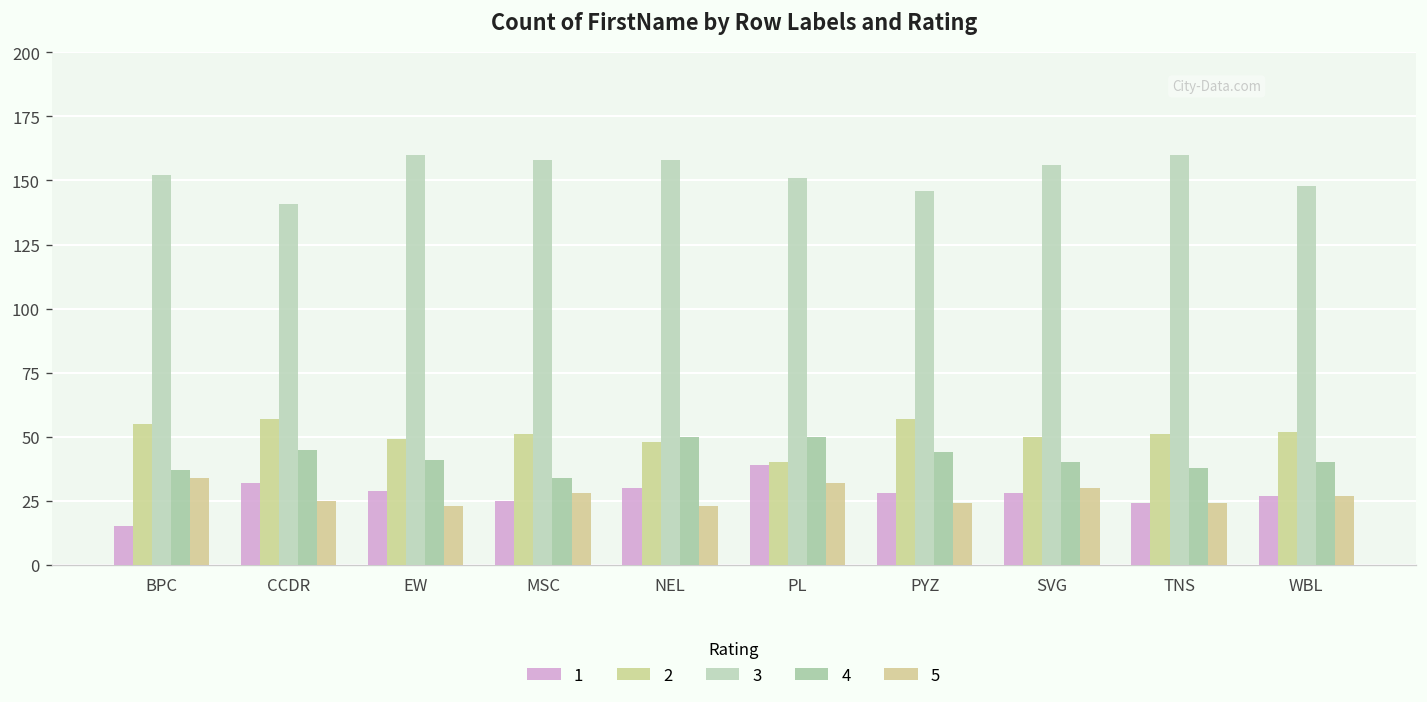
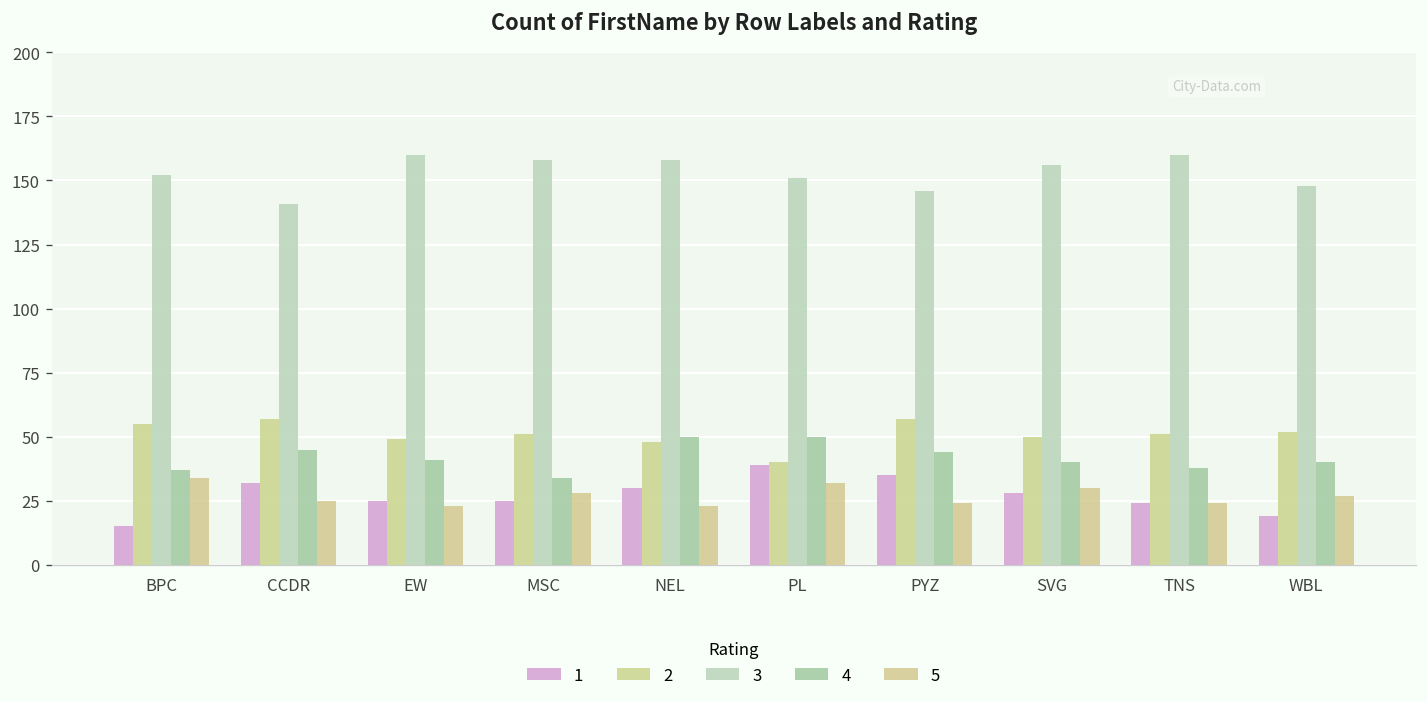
1, EW: 29 -> 25
1, PYZ: 28 -> 35
1, WBL: 27 -> 19
